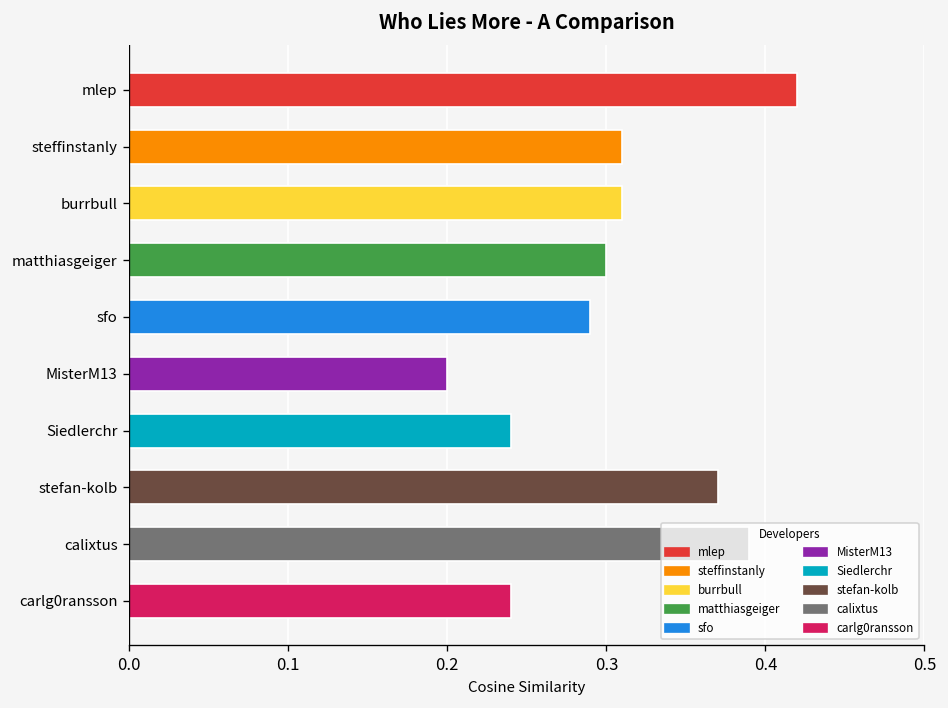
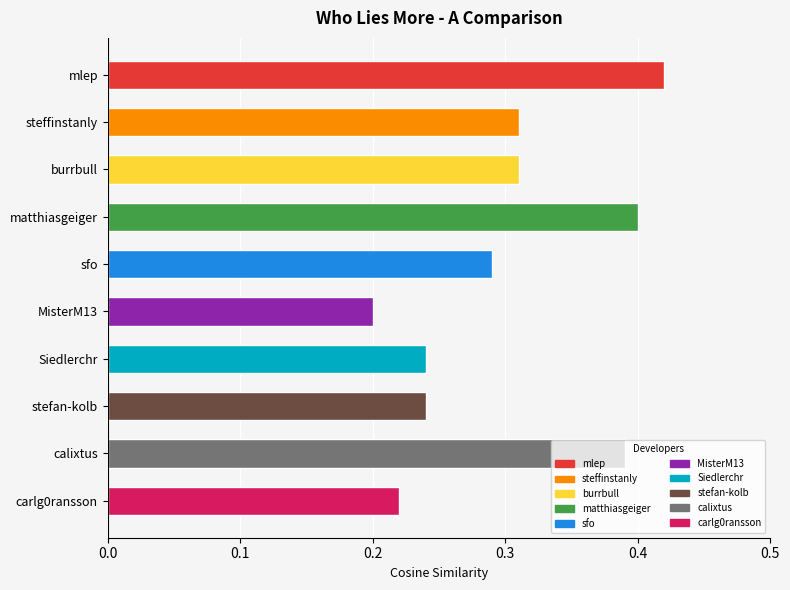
matthiasgeiger: 0.3 -> 0.4
stefan-kolb: 0.37 -> 0.24
carlg0ransson: 0.24 -> 0.22
